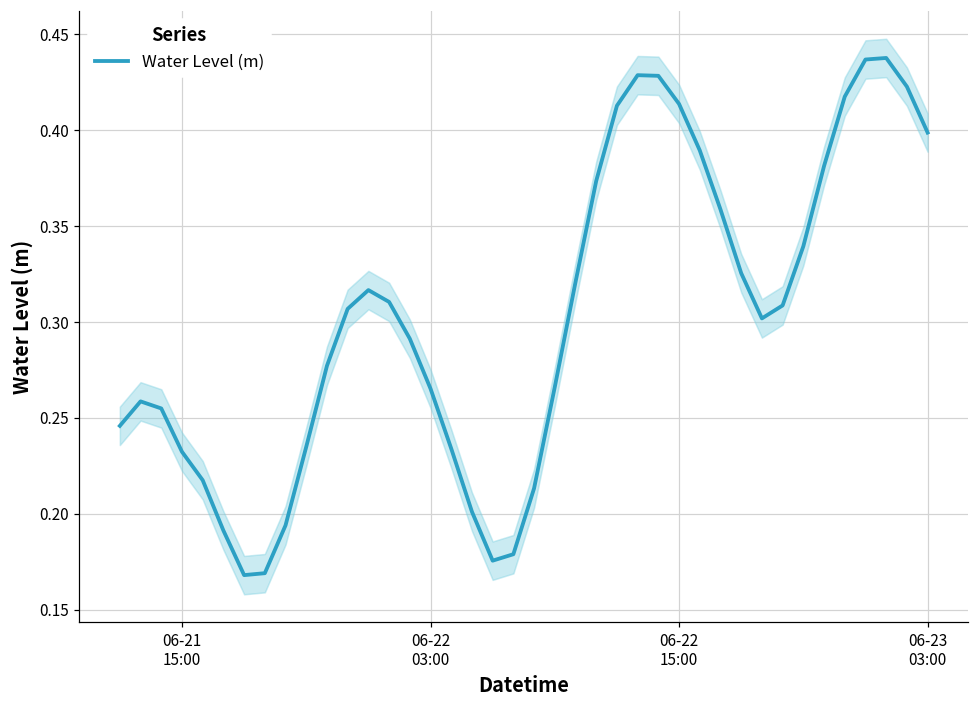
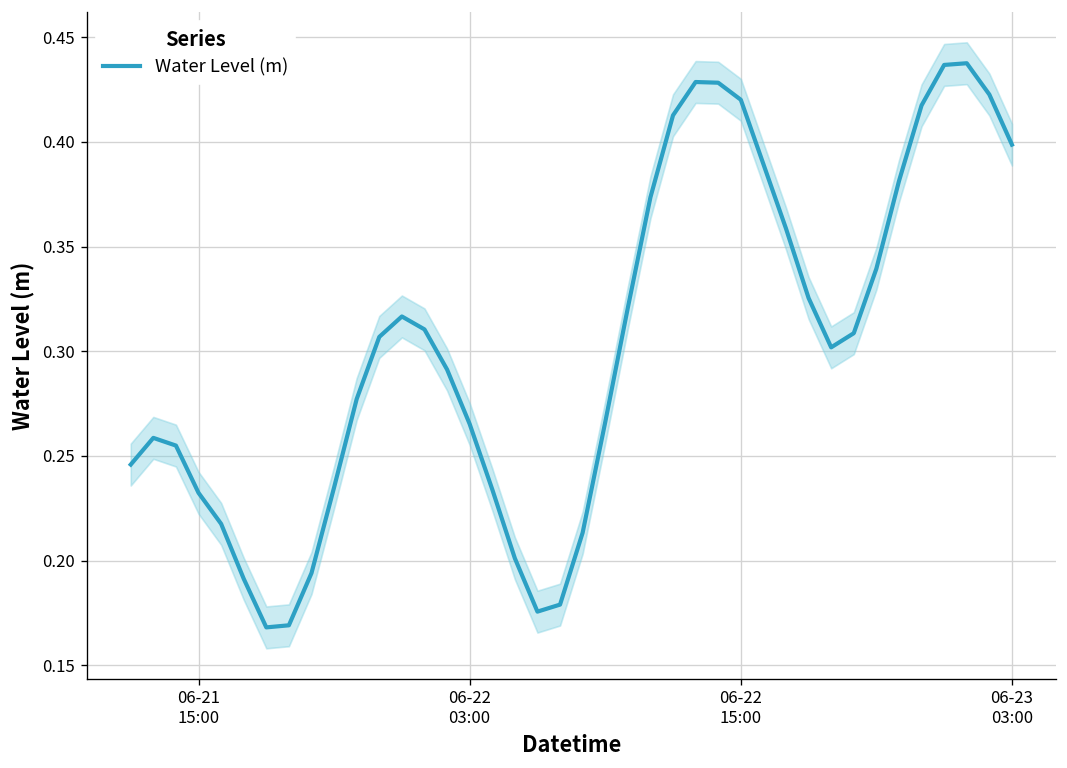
Water Level (m), 06-22 15:00: 0.414 -> 0.420
